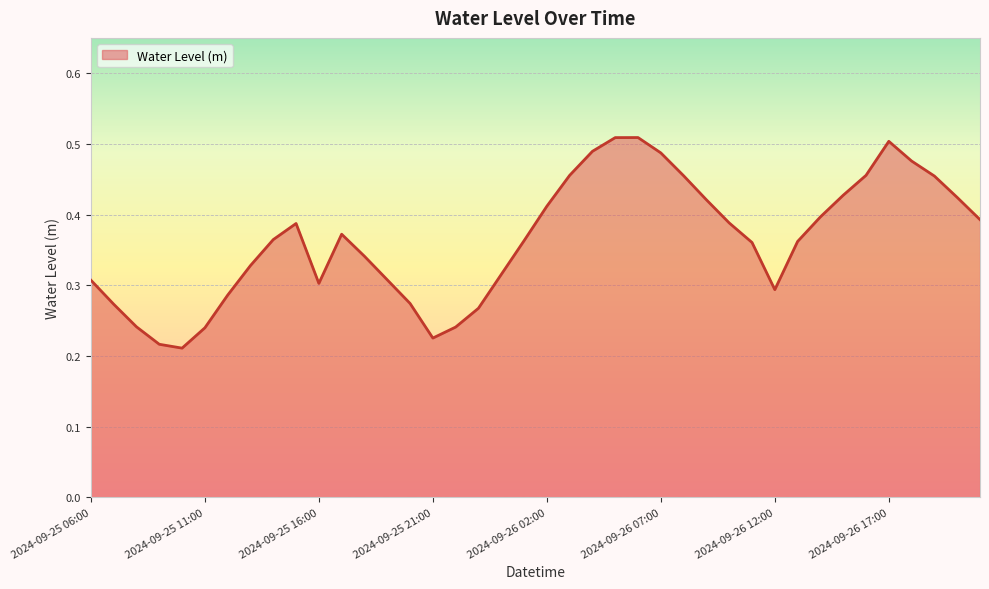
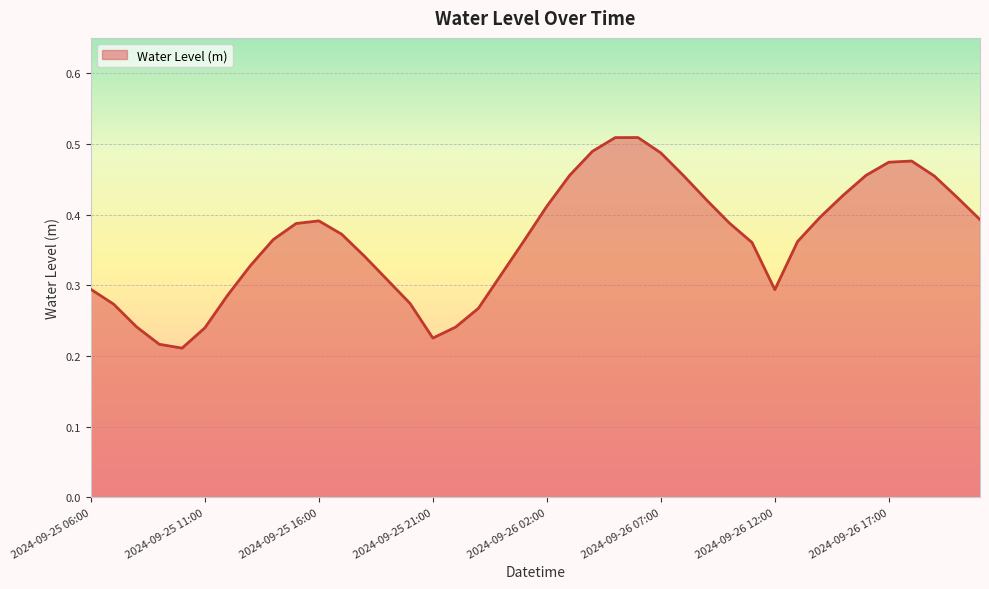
2024-09-25 06:00: 0.31 -> 0.29
2024-09-25 16:00: 0.30 -> 0.39
2024-09-26 17:00: 0.50 -> 0.47
